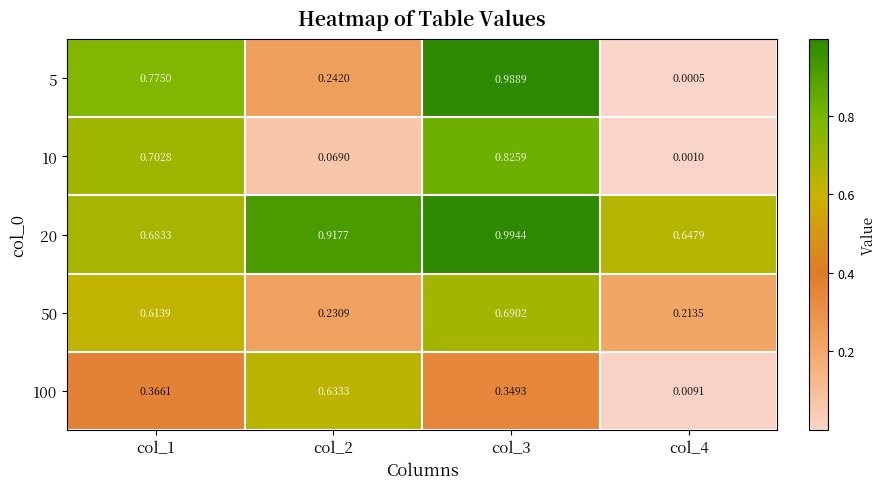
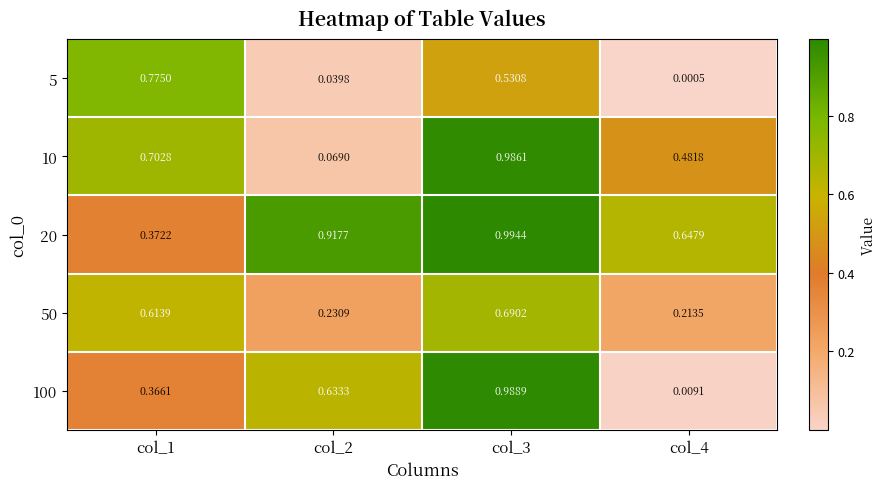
5, col_2: 0.2420 -> 0.0398
5, col_3: 0.9889 -> 0.5308
10, col_3: 0.8259 -> 0.9861
10, col_4: 0.0010 -> 0.4818
20, col_1: 0.6833 -> 0.3722
100, col_3: 0.3493 -> 0.9889
